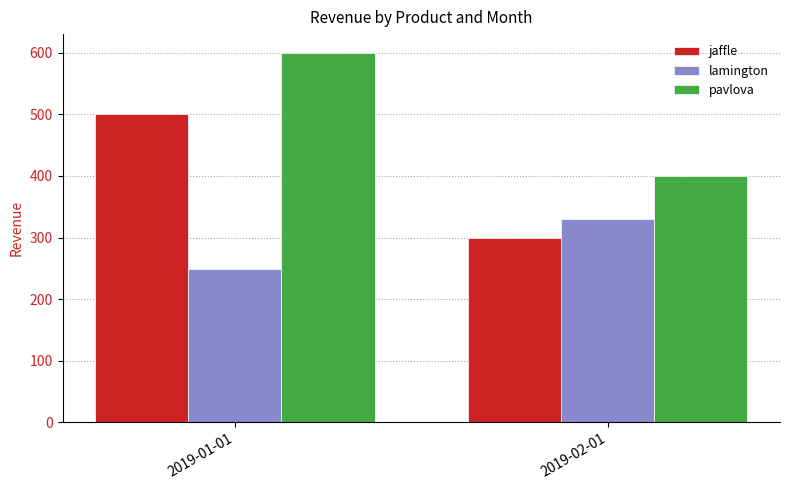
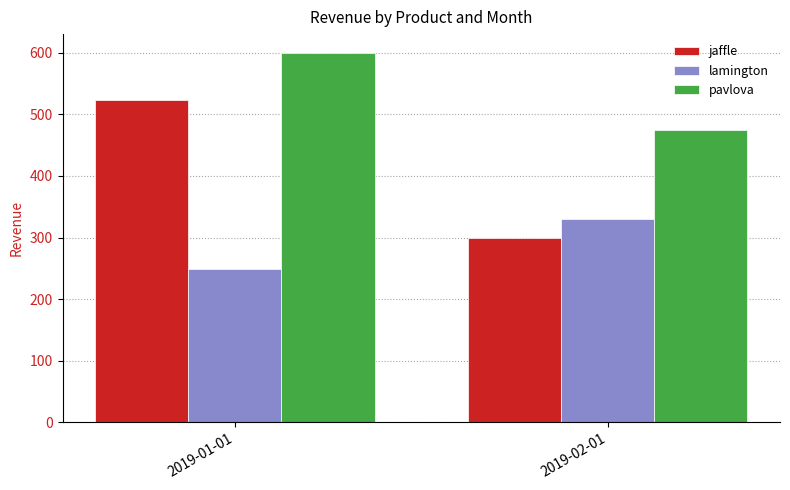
jaffle, 2019-01-01: 500 -> 520
pavlova, 2019-02-01: 400 -> 480
